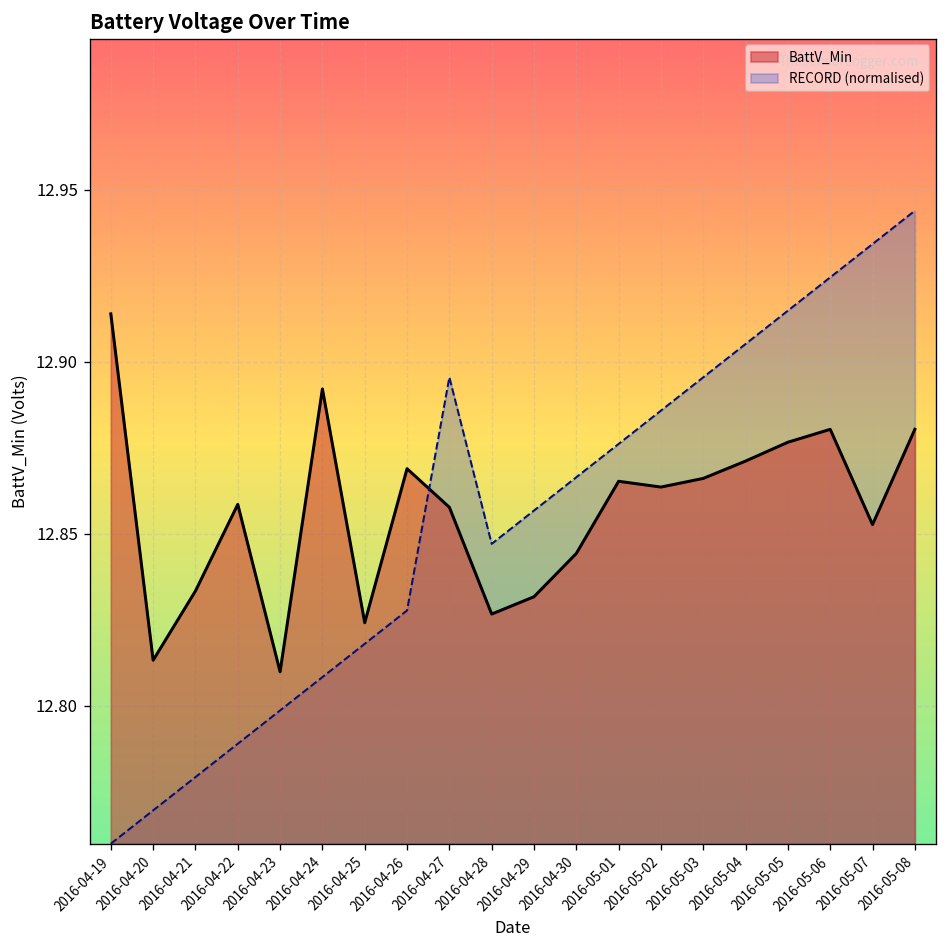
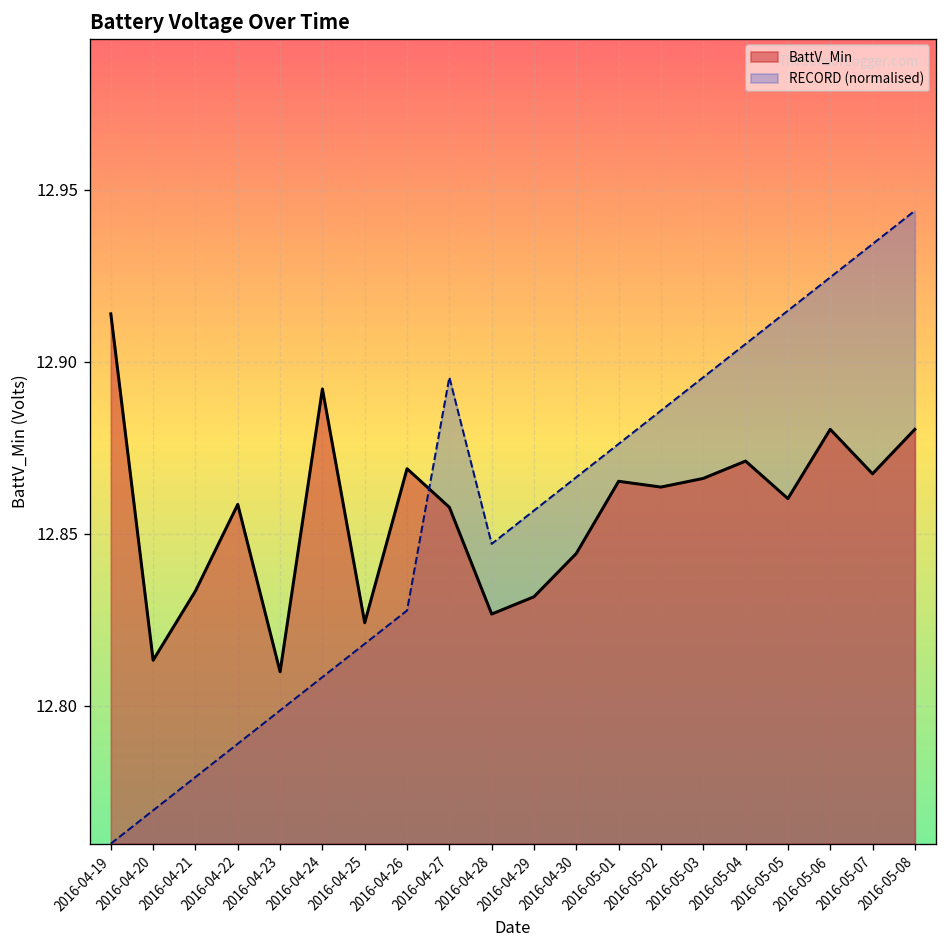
BattV_Min, 2016-05-05: 12.877 -> 12.860
BattV_Min, 2016-05-07: 12.853 -> 12.867
